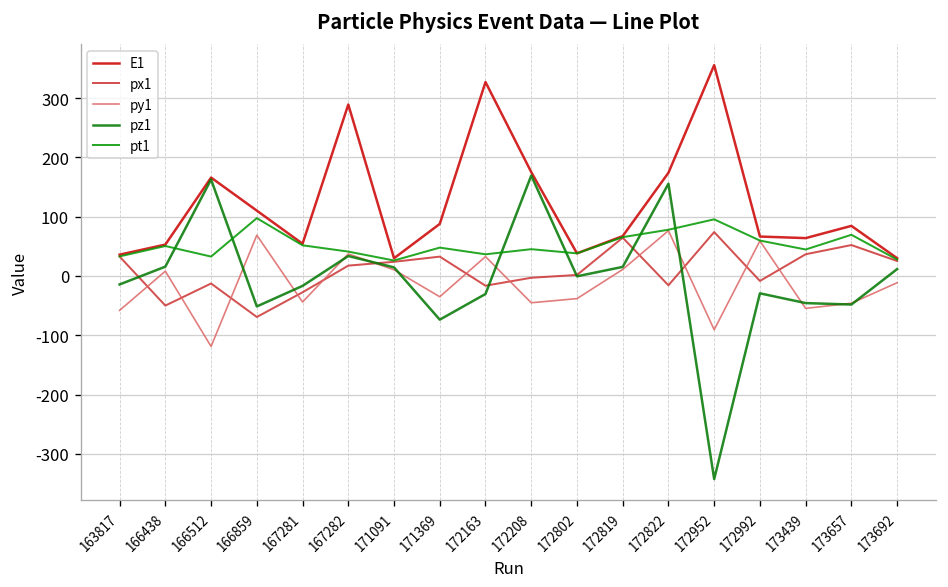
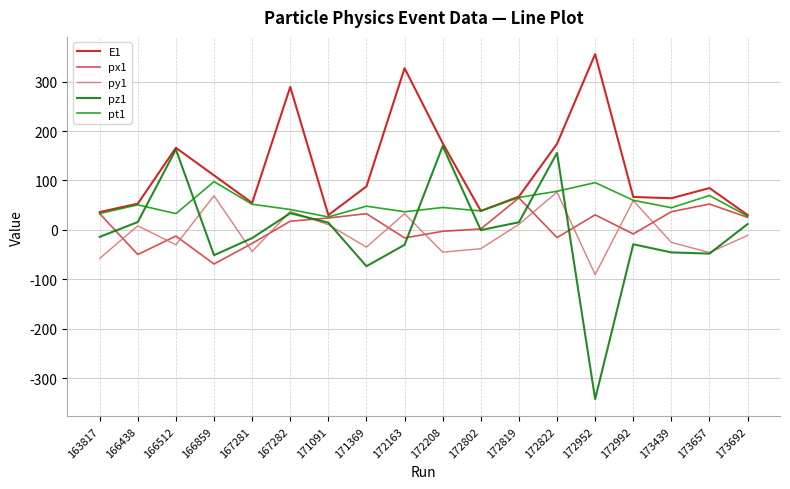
py1, 166512: -120 -> -30
px1, 172952: 70 -> 30
py1, 173439: -50 -> -30
